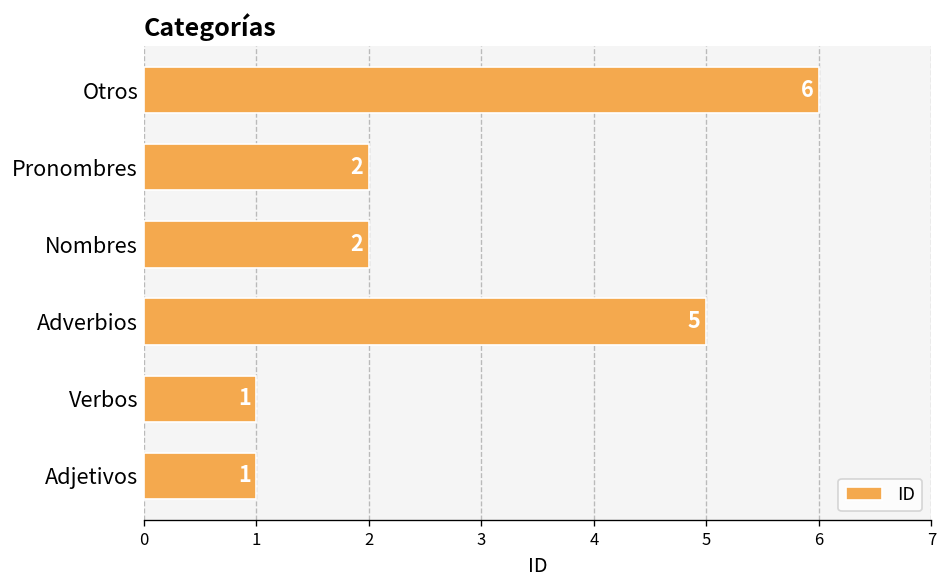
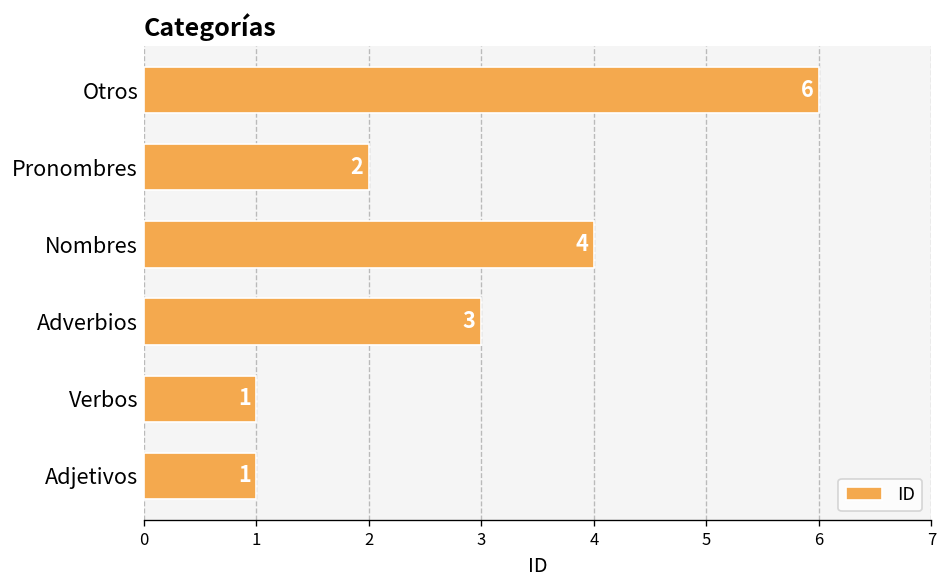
Nombres: 2 -> 4
Adverbios: 5 -> 3
